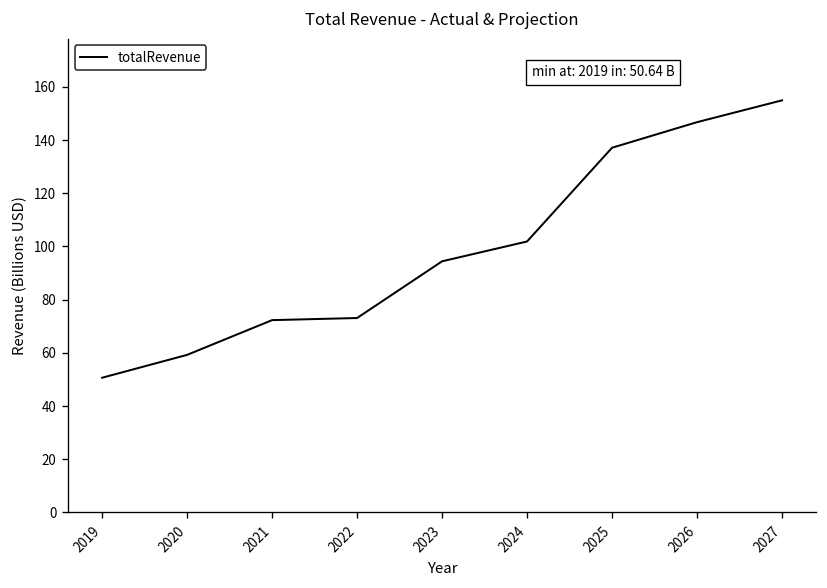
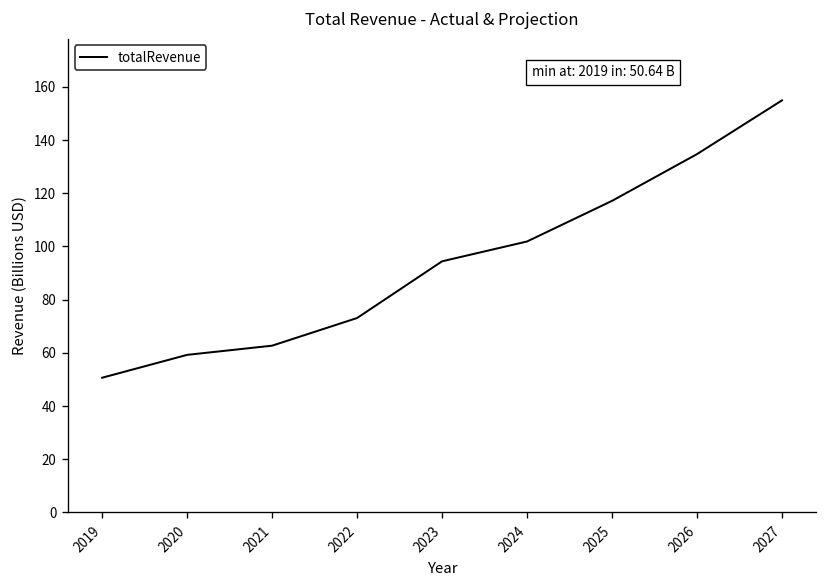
2021: 72 -> 63
2025: 137 -> 117
2026: 147 -> 135
